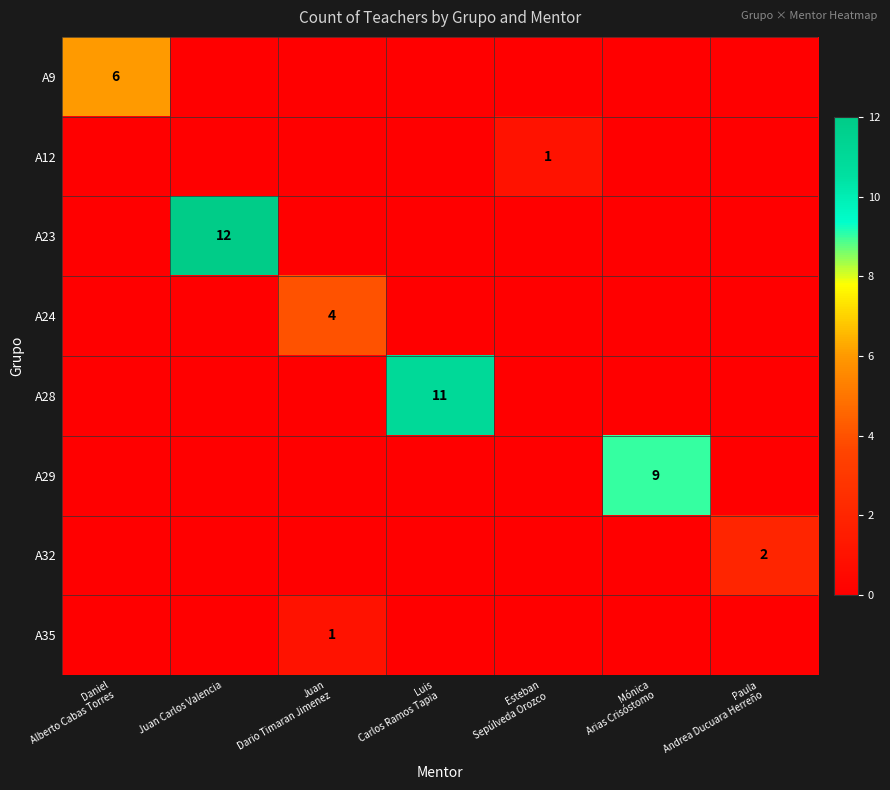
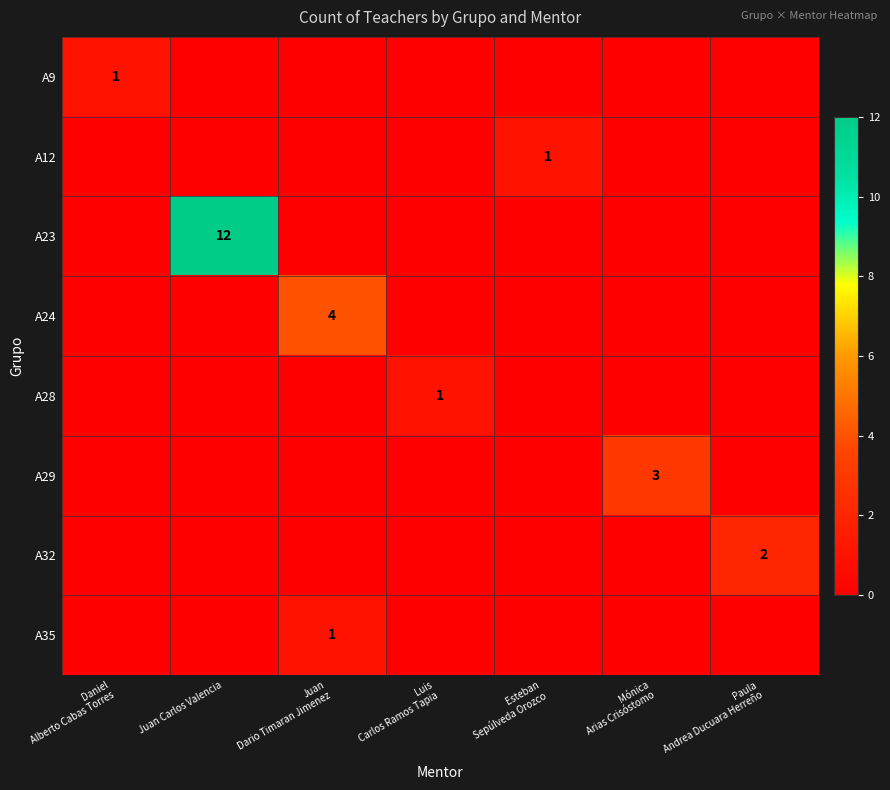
A9, Daniel Alberto Cabas Torres: 6 -> 1
A28, Luis Carlos Ramos Tapia: 11 -> 1
A29, Mónica Arias Crisóstomo: 9 -> 3
